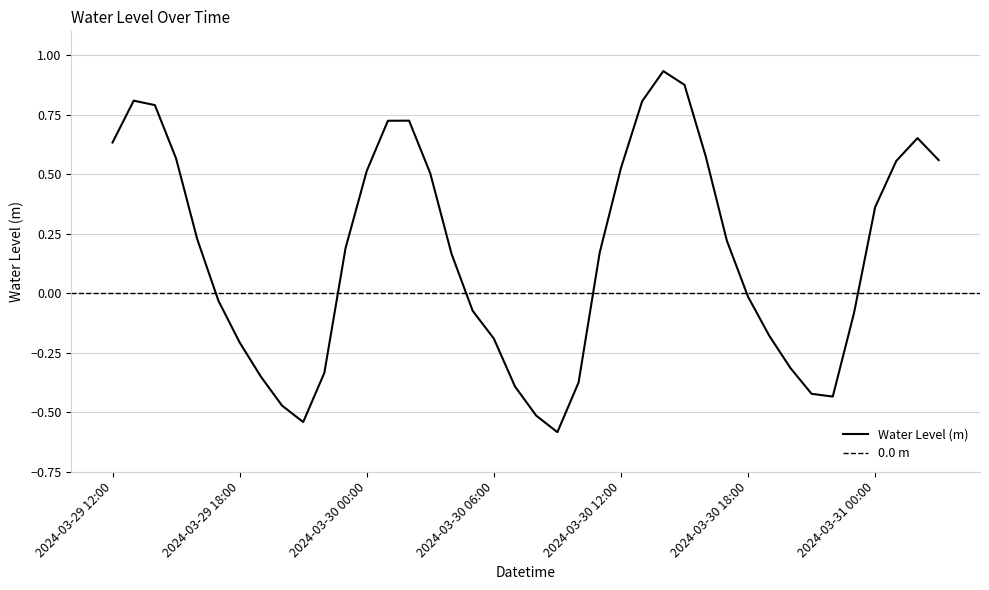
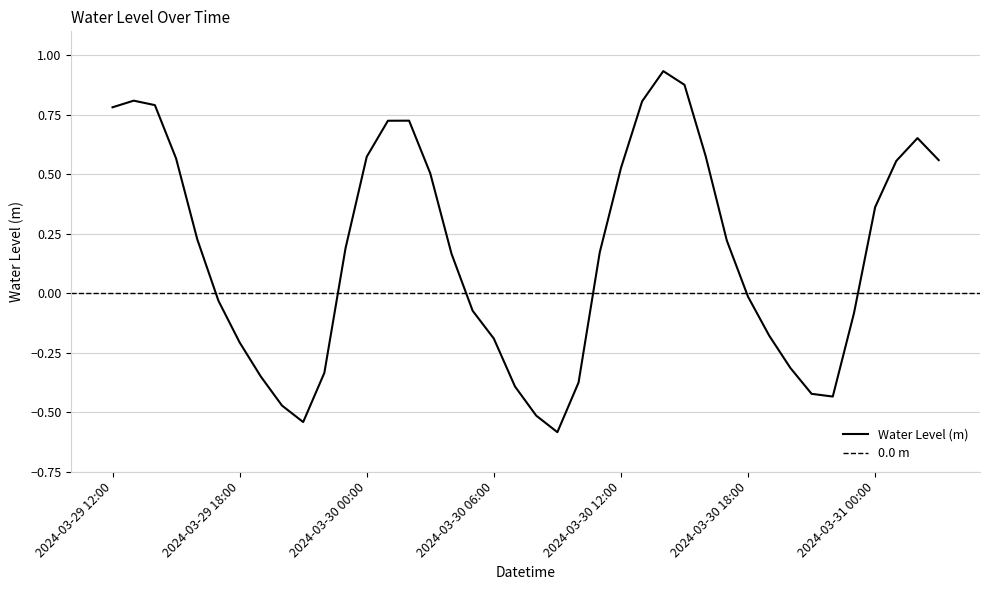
2024-03-29 12:00: 0.63 -> 0.78
2024-03-30 00:00: 0.51 -> 0.57
